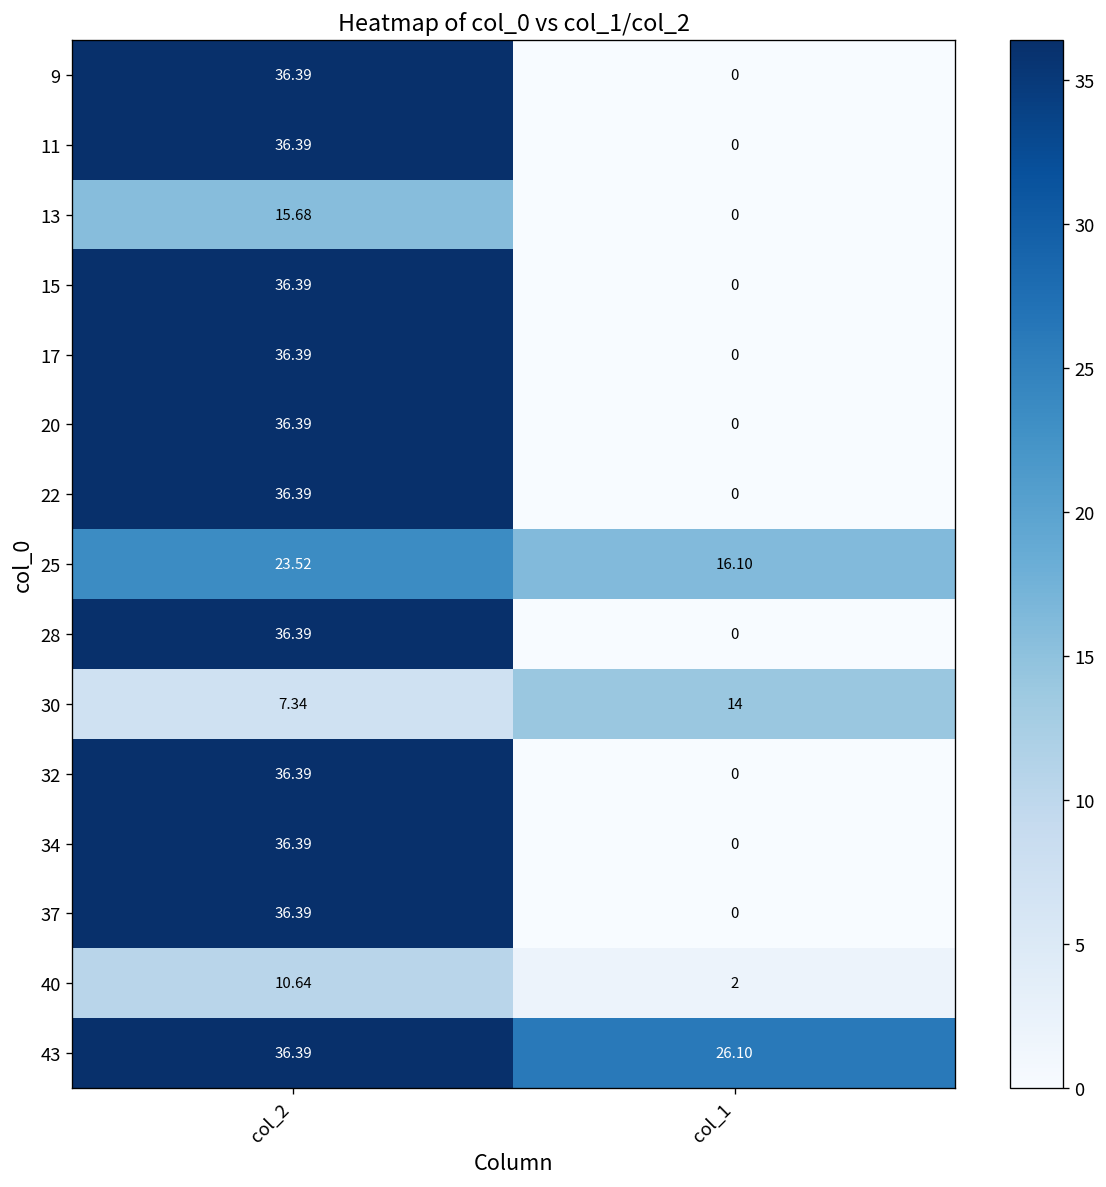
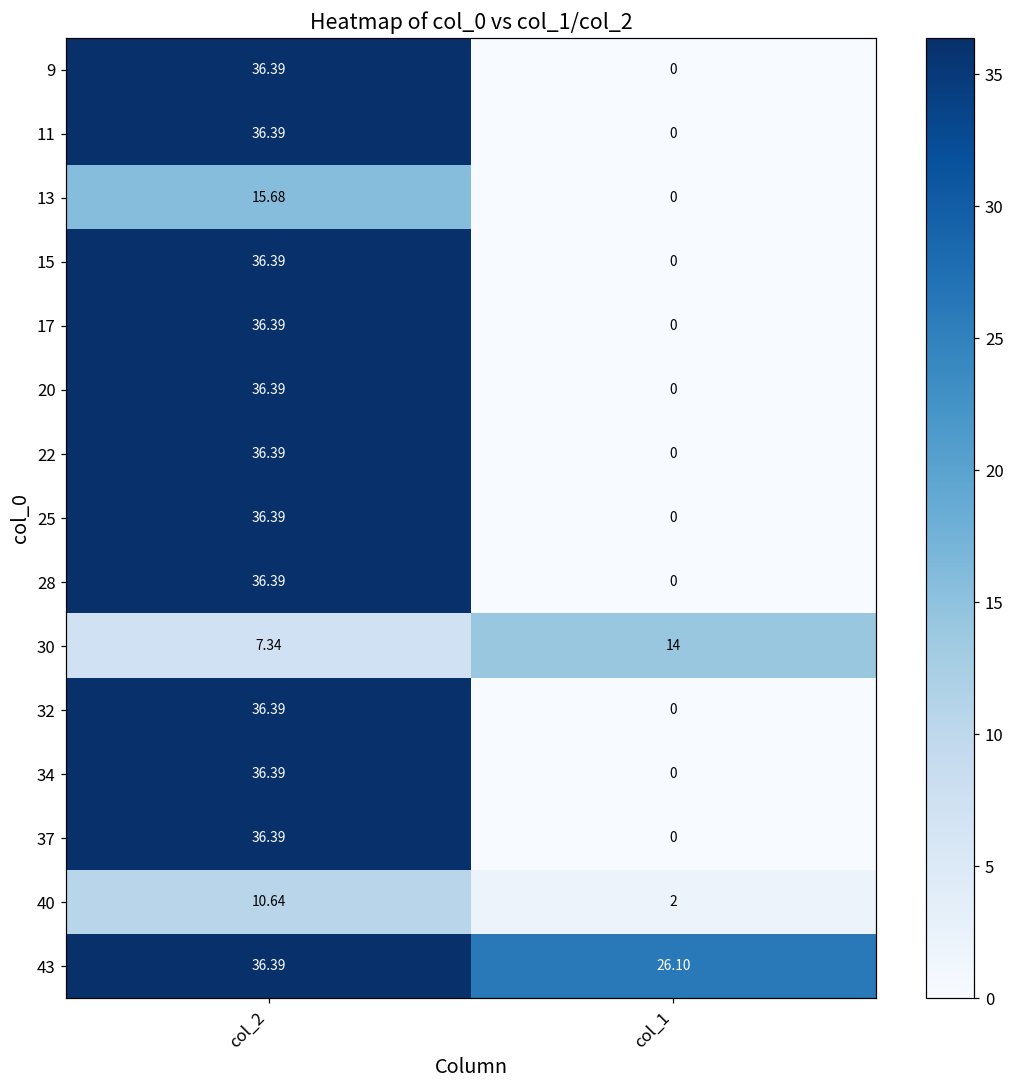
25, col_2: 23.52 -> 36.39
25, col_1: 16.10 -> 0
